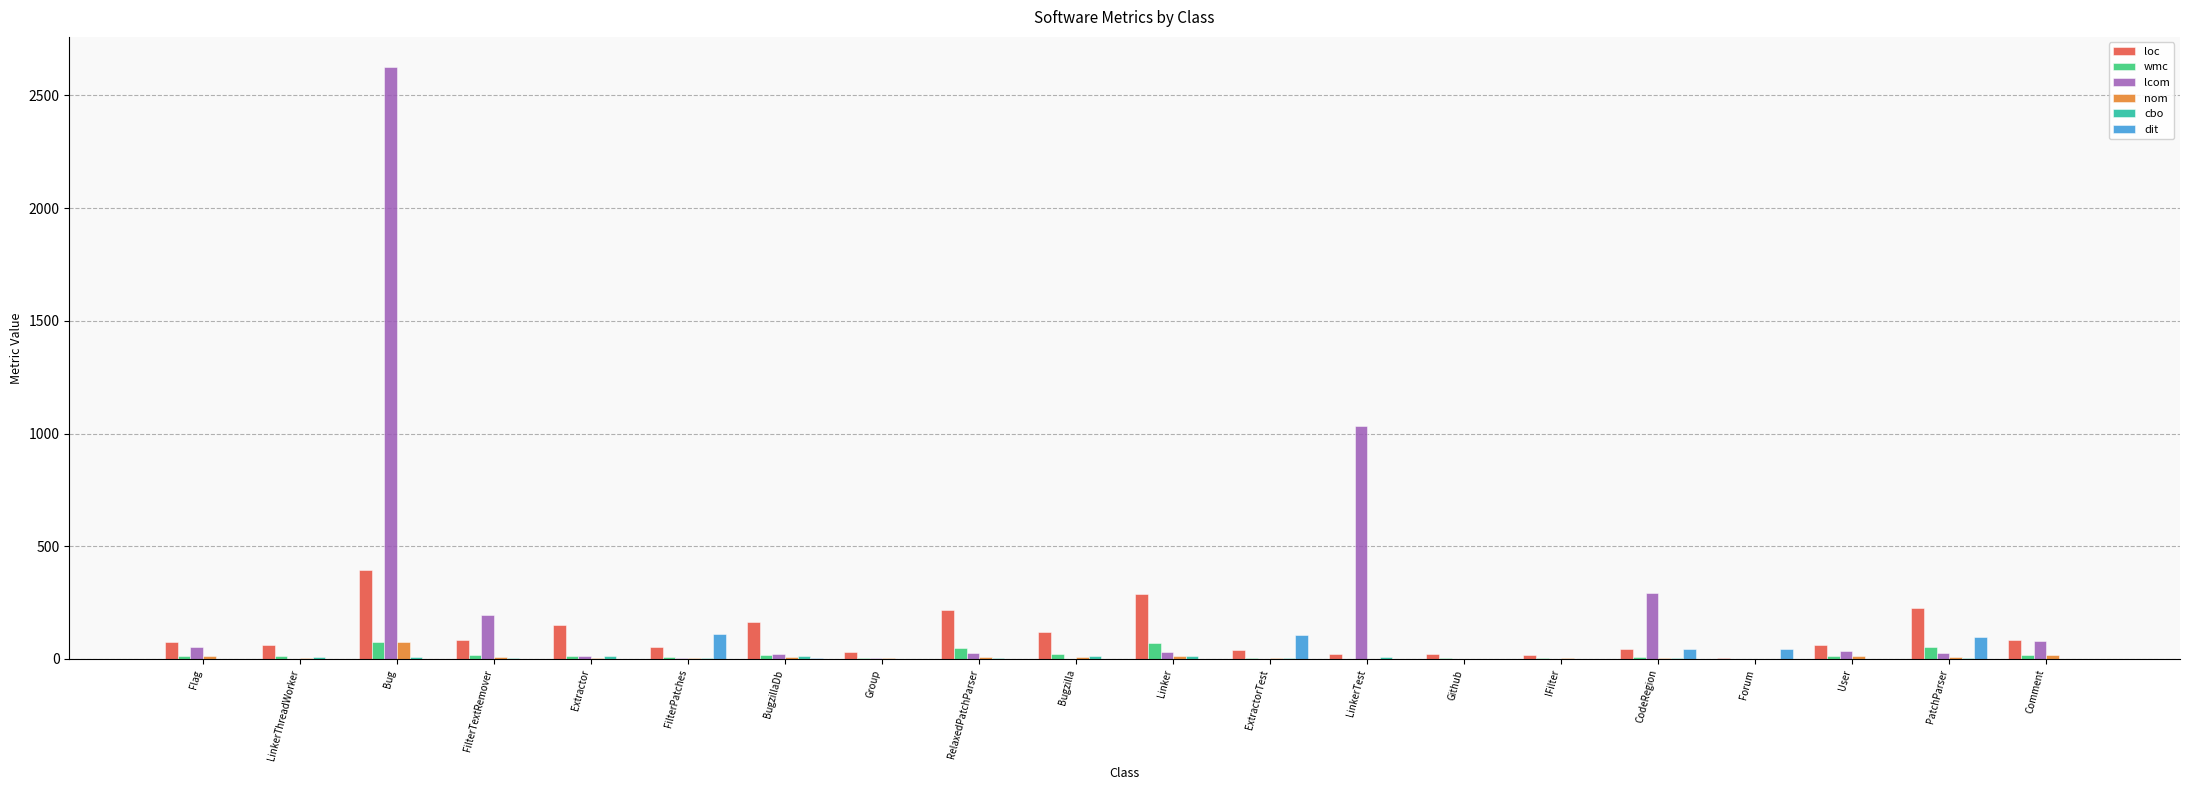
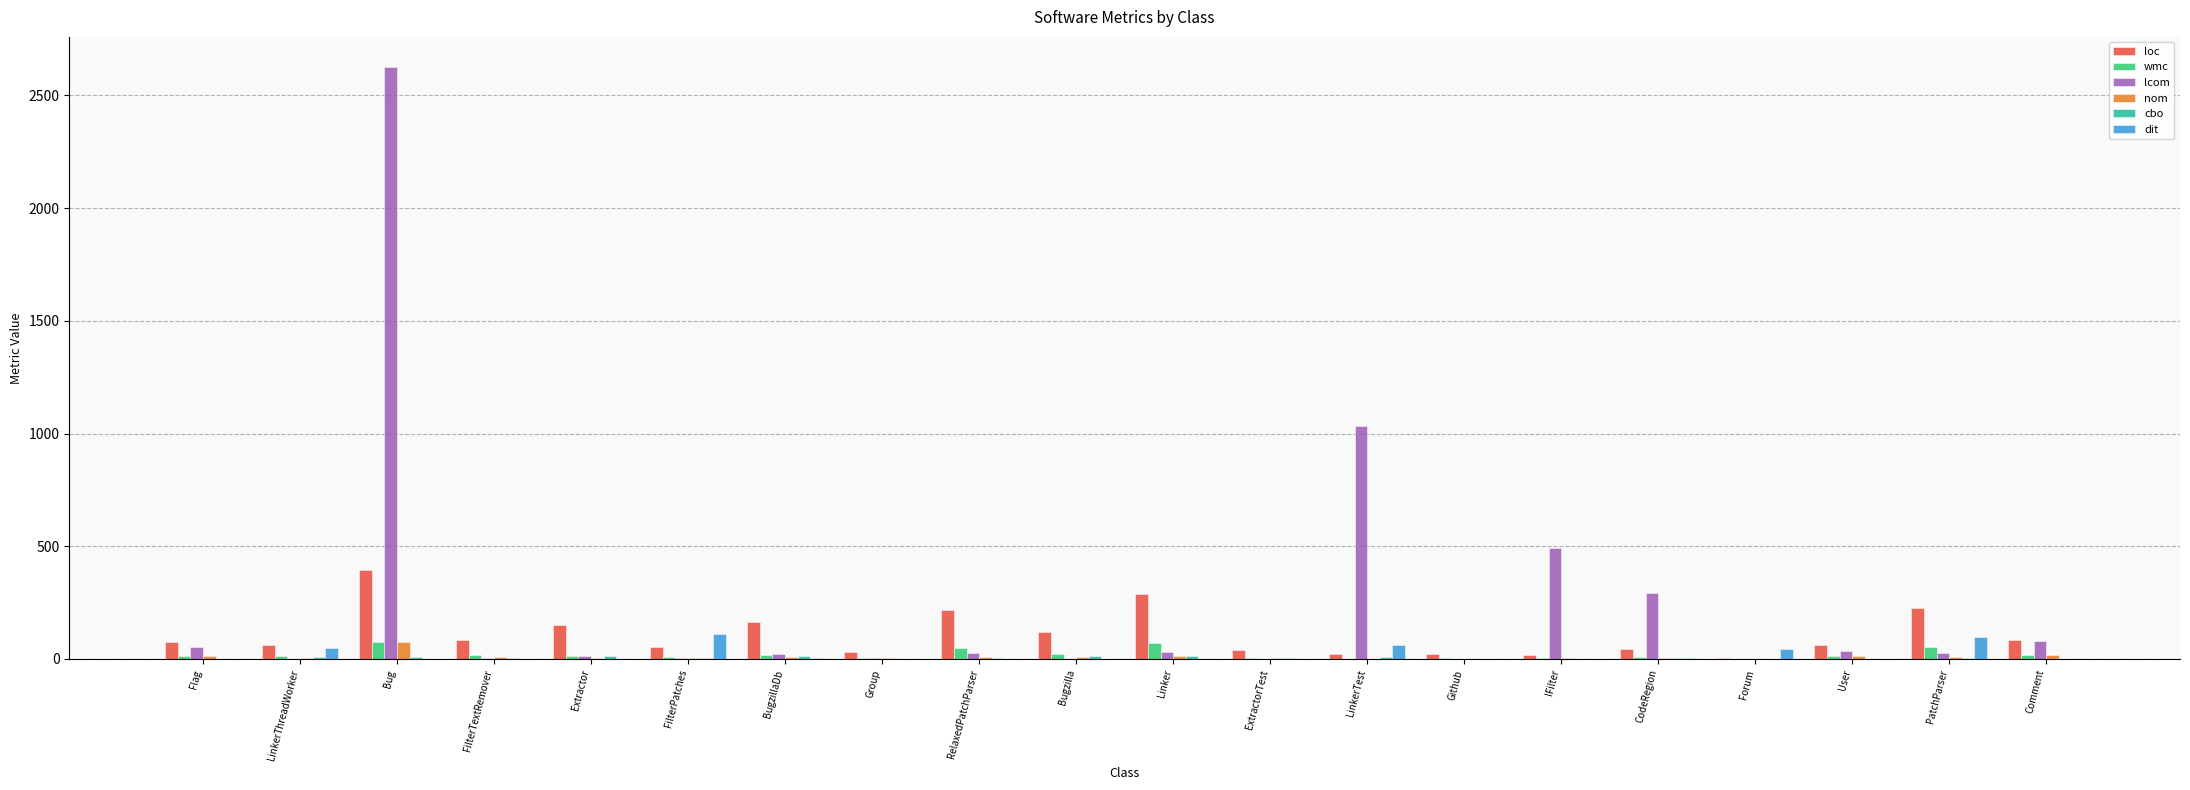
dit, LinkerThreadWorker: 0 -> 50
lcom, FilterTextRemover: 190 -> 0
dit, ExtractorTest: 110 -> 0
dit, LinkerTest: 0 -> 60
lcom, IFilter: 0 -> 490
dit, CodeRegion: 40 -> 0
